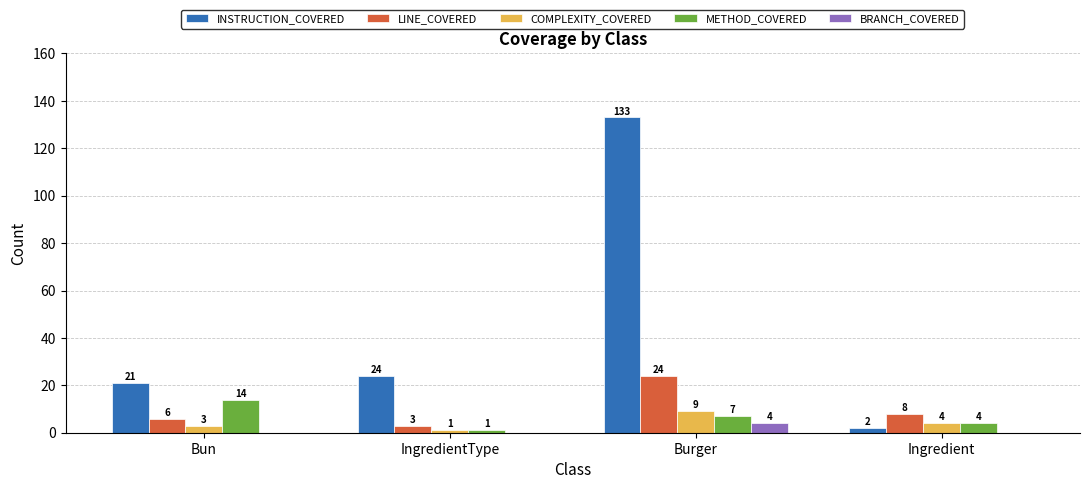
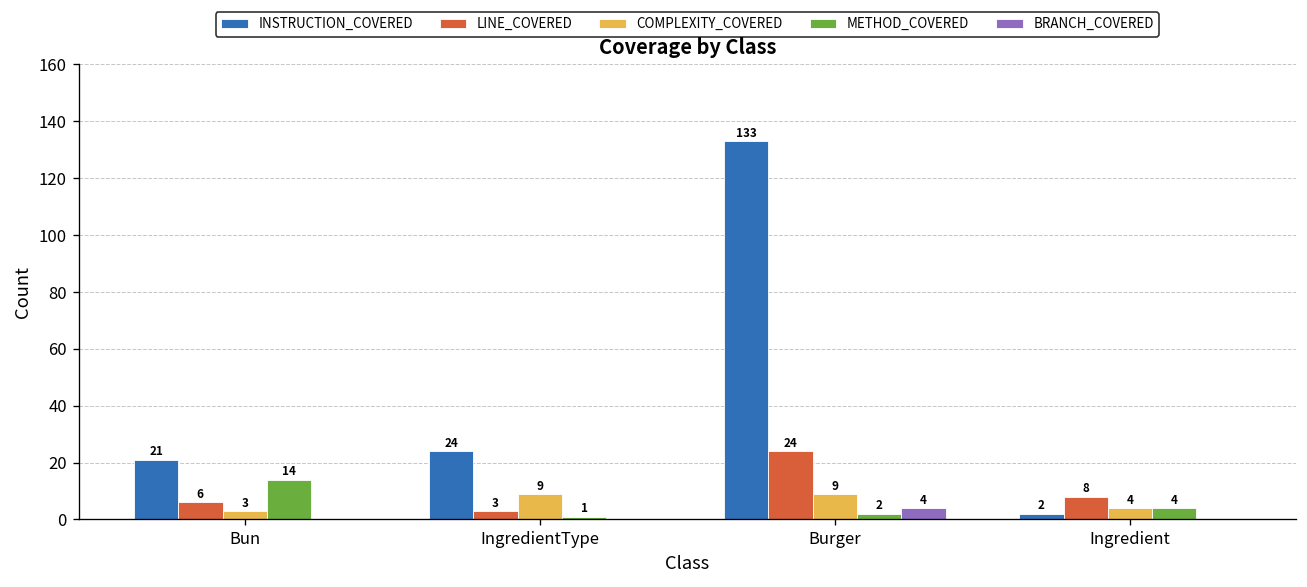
COMPLEXITY_COVERED, IngredientType: 1 -> 9
METHOD_COVERED, Burger: 7 -> 2
